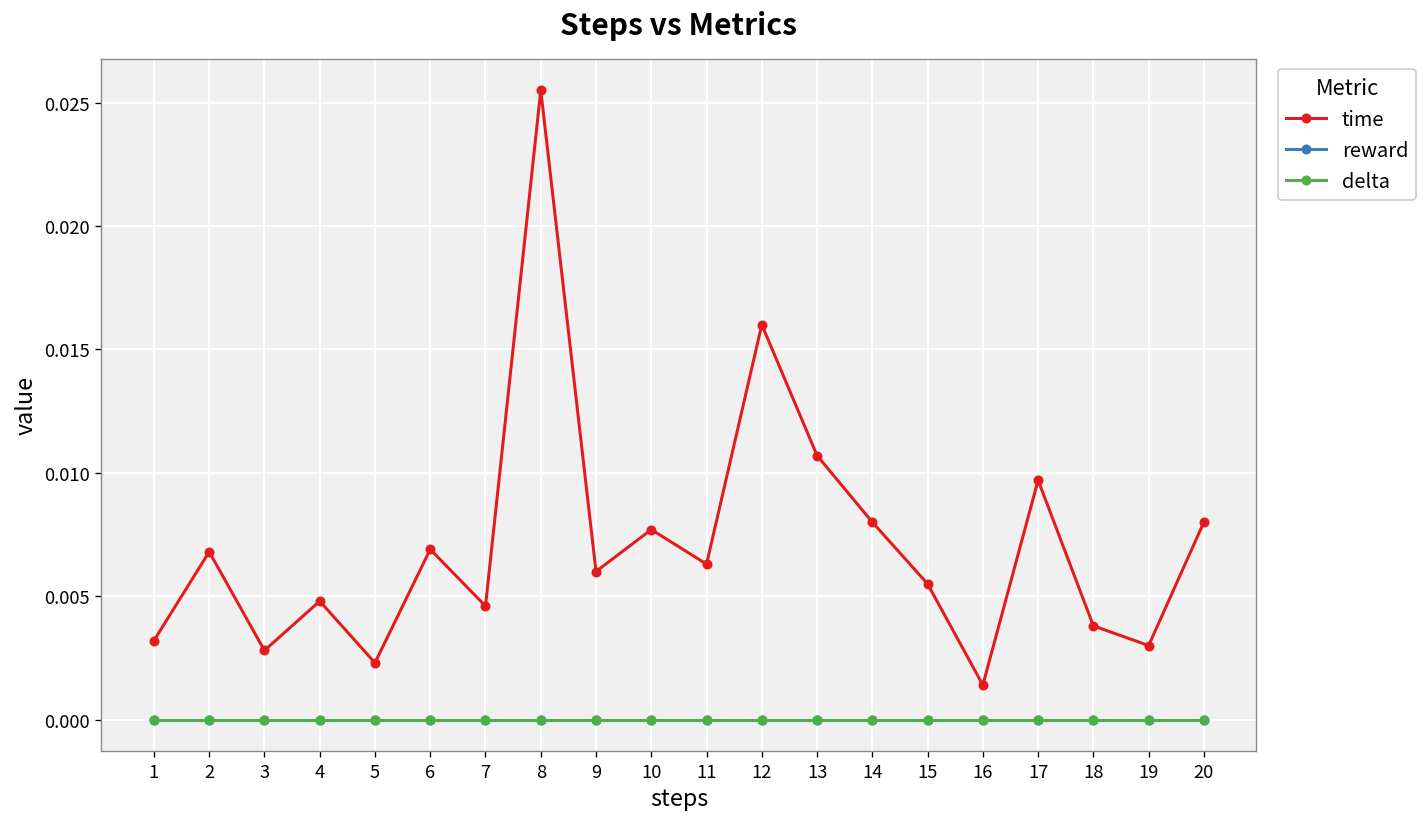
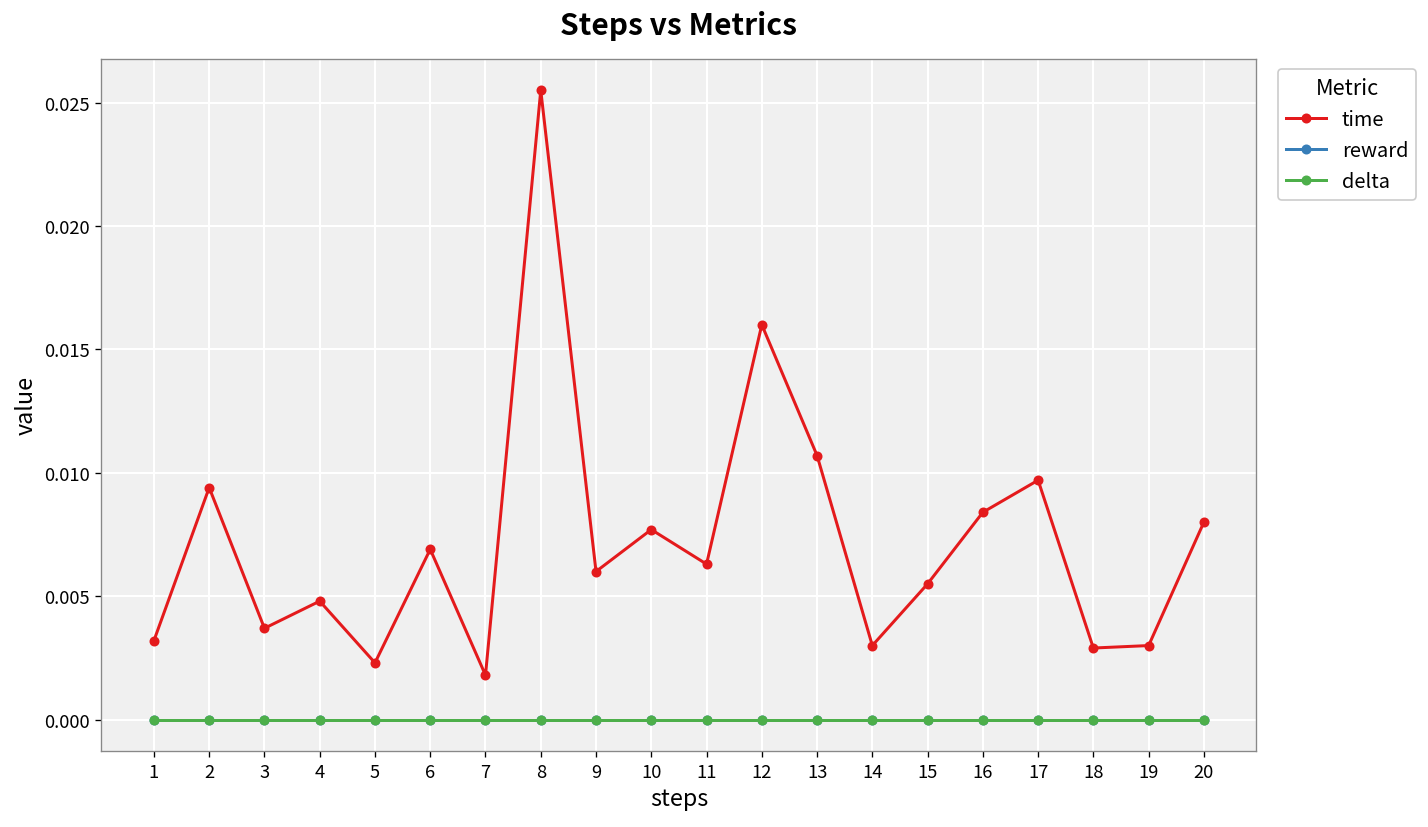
time, 2: 0.0068 -> 0.0094
time, 3: 0.0028 -> 0.0037
time, 7: 0.0046 -> 0.0018
time, 14: 0.008 -> 0.003
time, 16: 0.0014 -> 0.0084
time, 18: 0.0038 -> 0.0029
